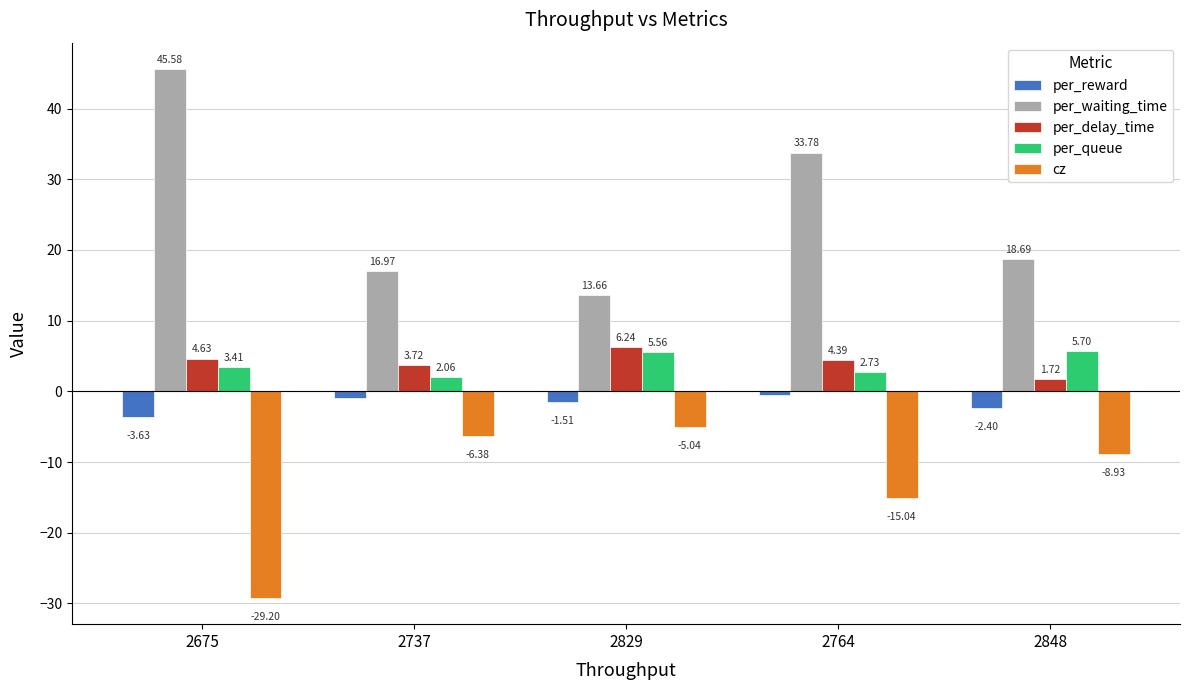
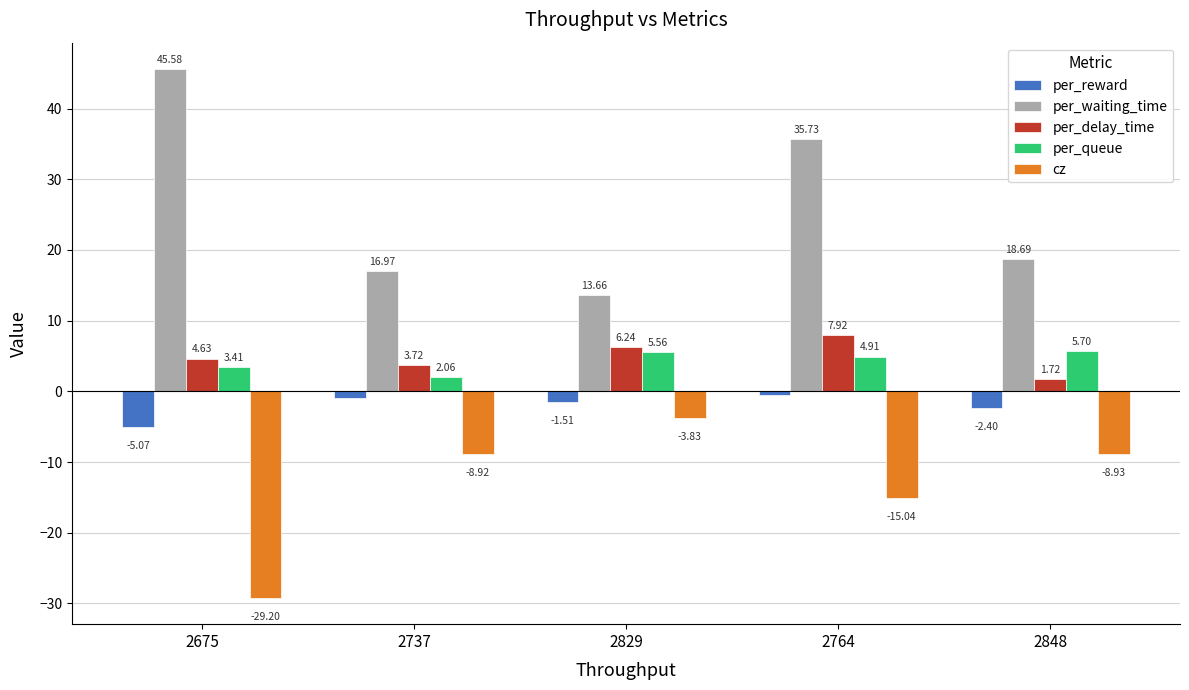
per_reward, 2675: -3.63 -> -5.07
cz, 2737: -6.38 -> -8.92
cz, 2829: -5.04 -> -3.83
per_waiting_time, 2764: 33.78 -> 35.73
per_delay_time, 2764: 4.39 -> 7.92
per_queue, 2764: 2.73 -> 4.91
